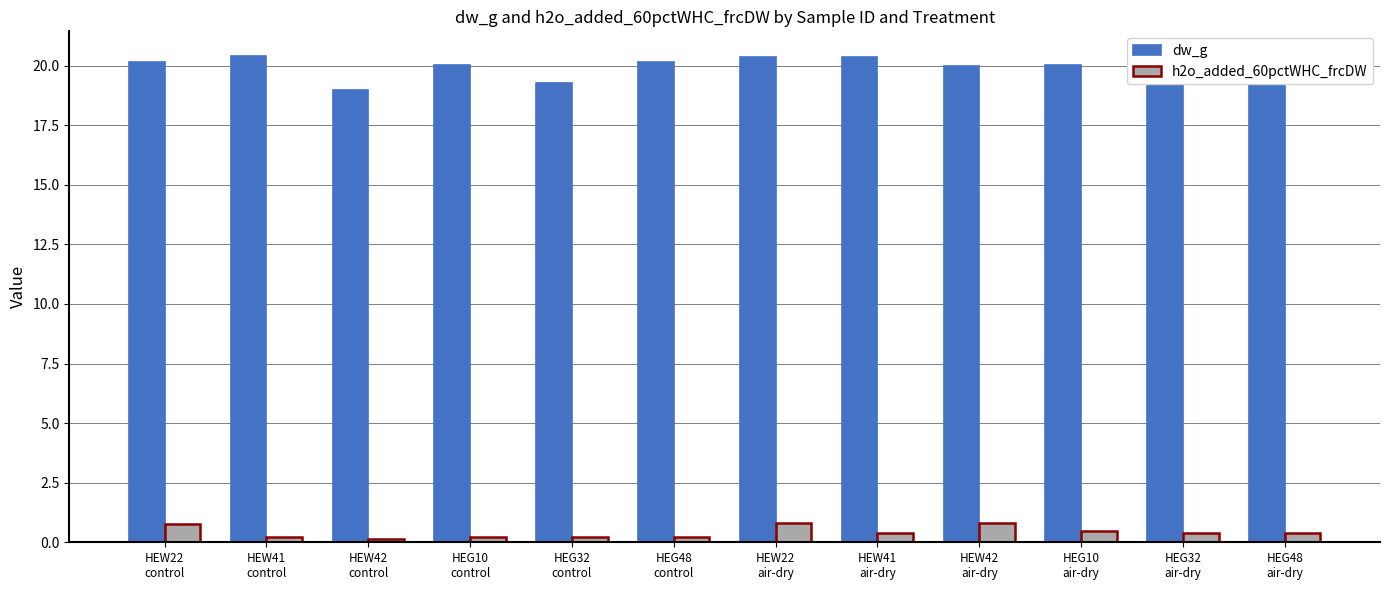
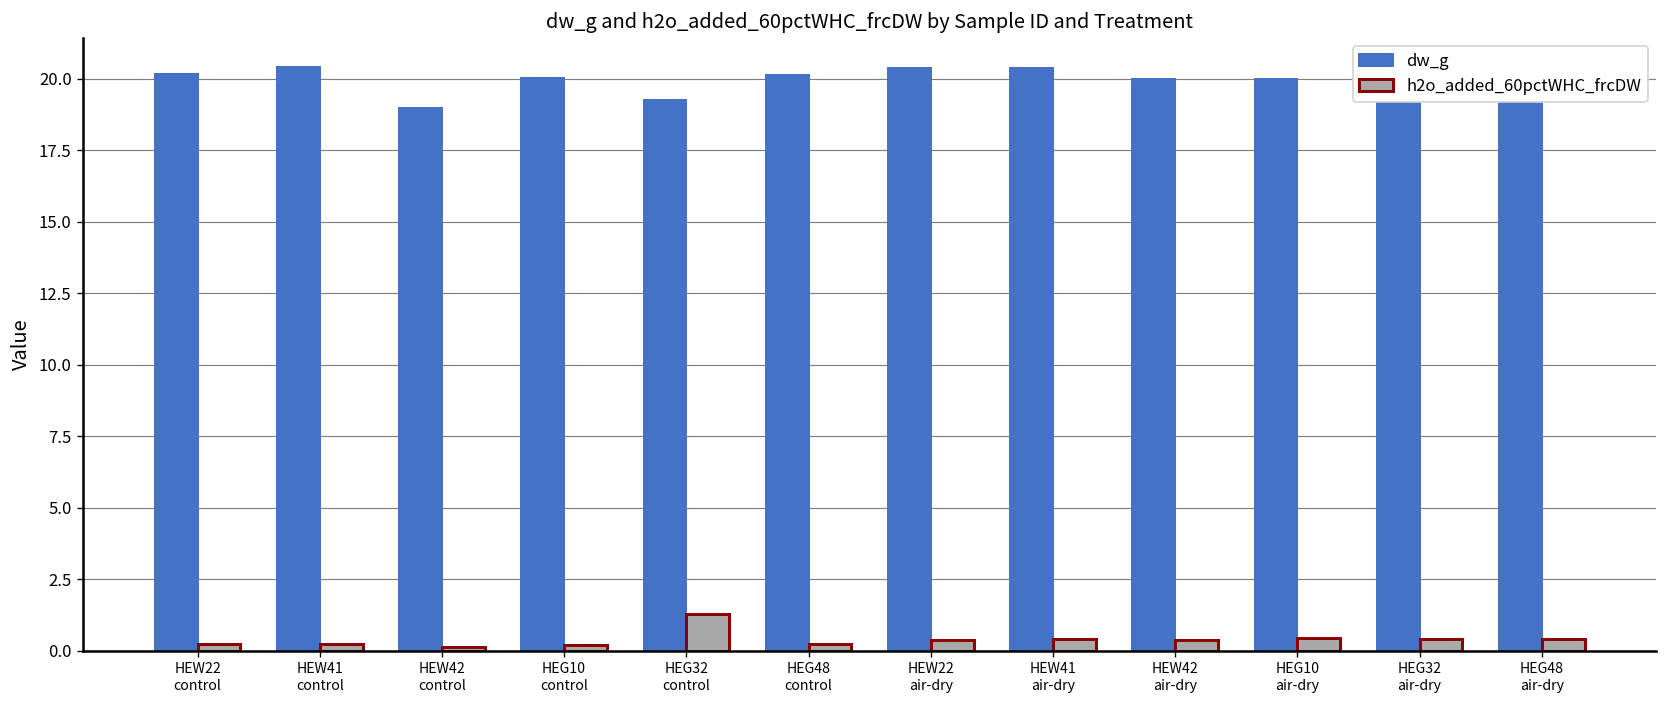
h2o_added_60pctWHC_frcDW, HEW22 control: 0.8 -> 0.2
h2o_added_60pctWHC_frcDW, HEG32 control: 0.2 -> 1.3
h2o_added_60pctWHC_frcDW, HEW22 air-dry: 0.8 -> 0.4
h2o_added_60pctWHC_frcDW, HEW42 air-dry: 0.8 -> 0.4
